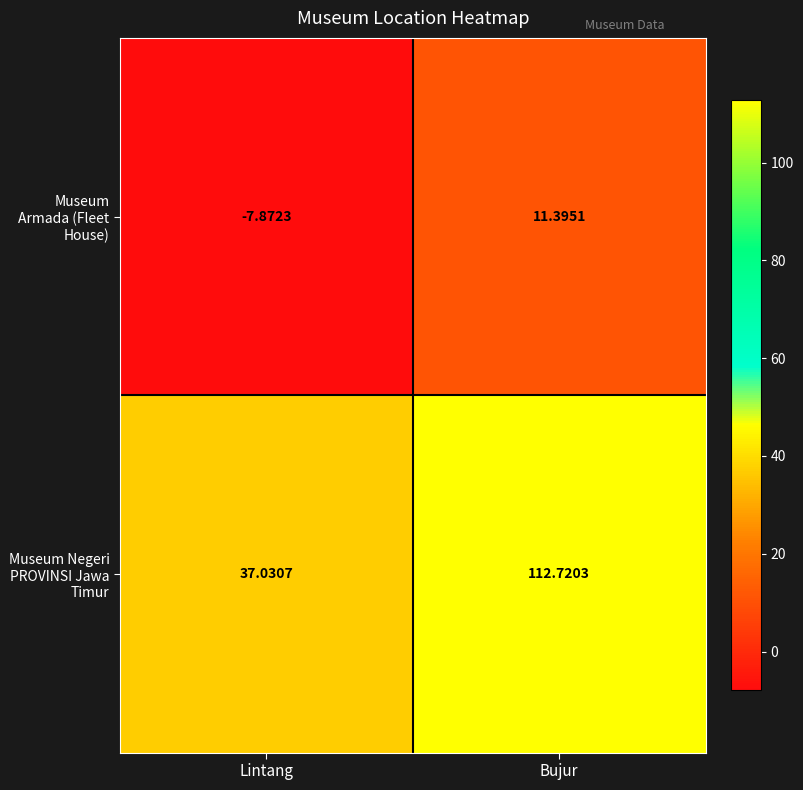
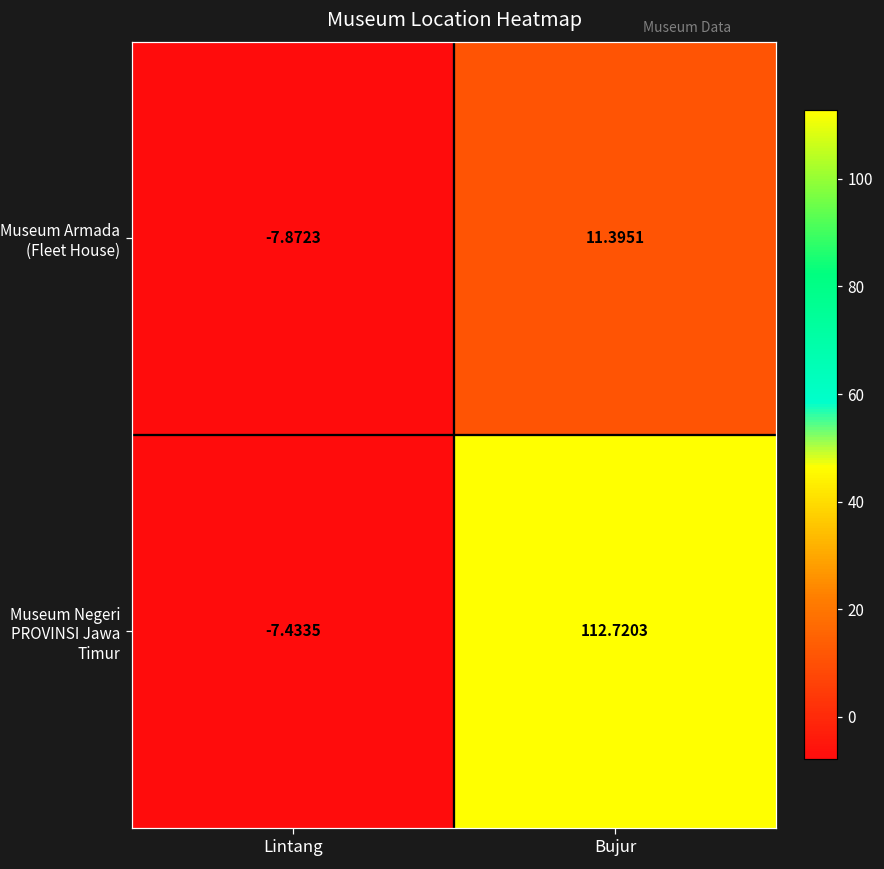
Museum Negeri PROVINSI Jawa Timur, Lintang: 37.0307 -> -7.4335
